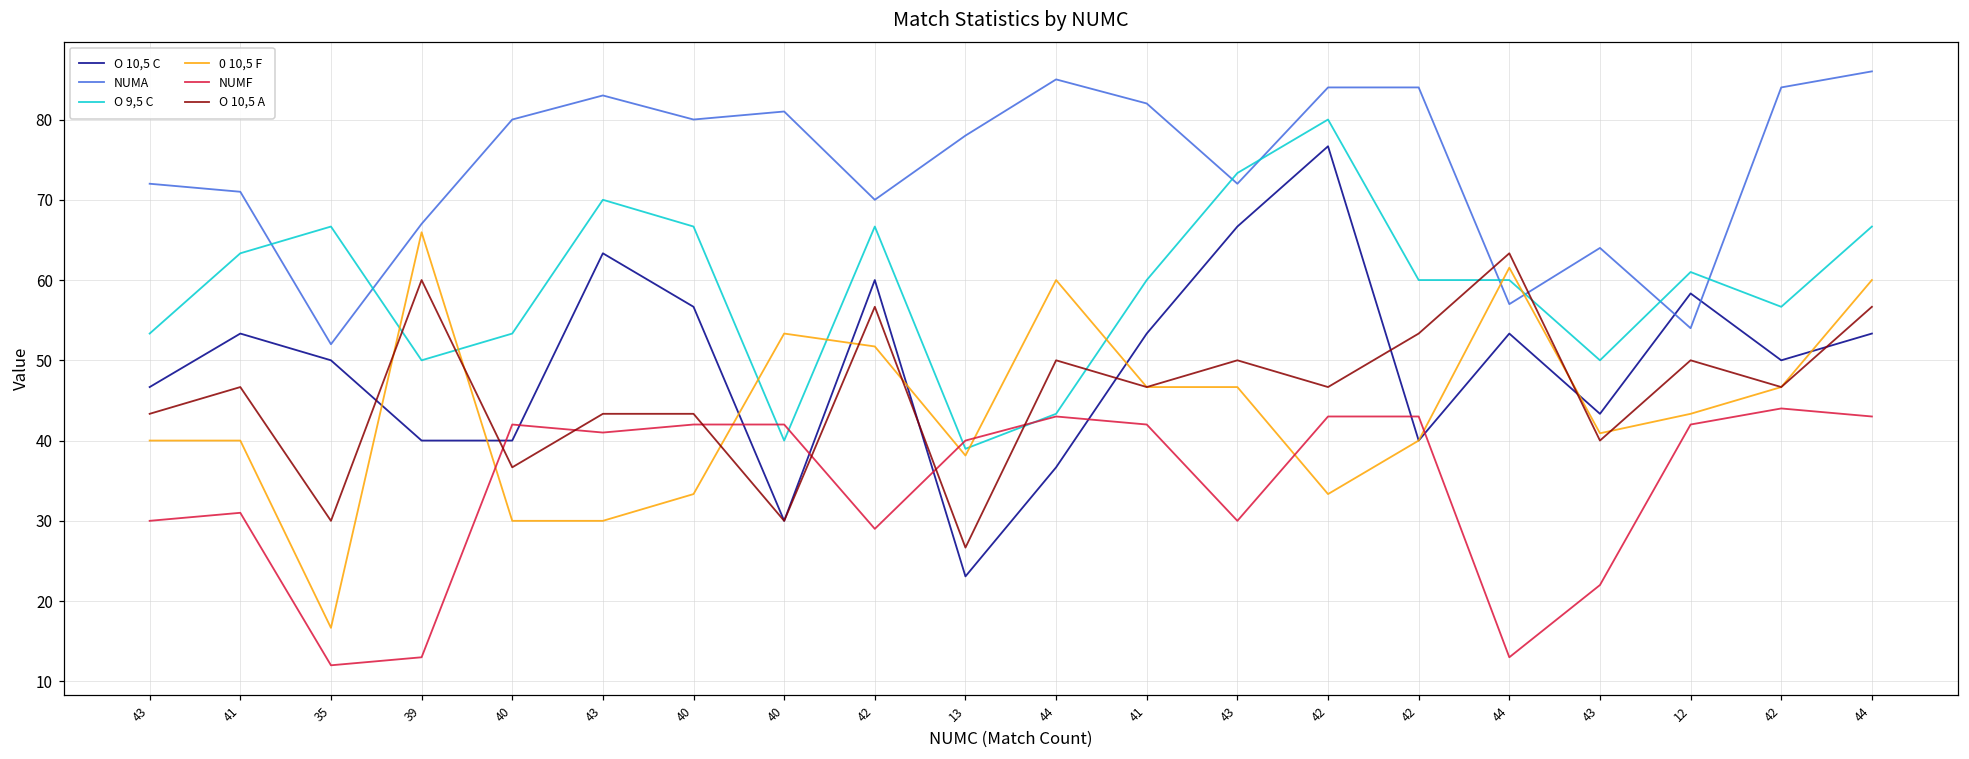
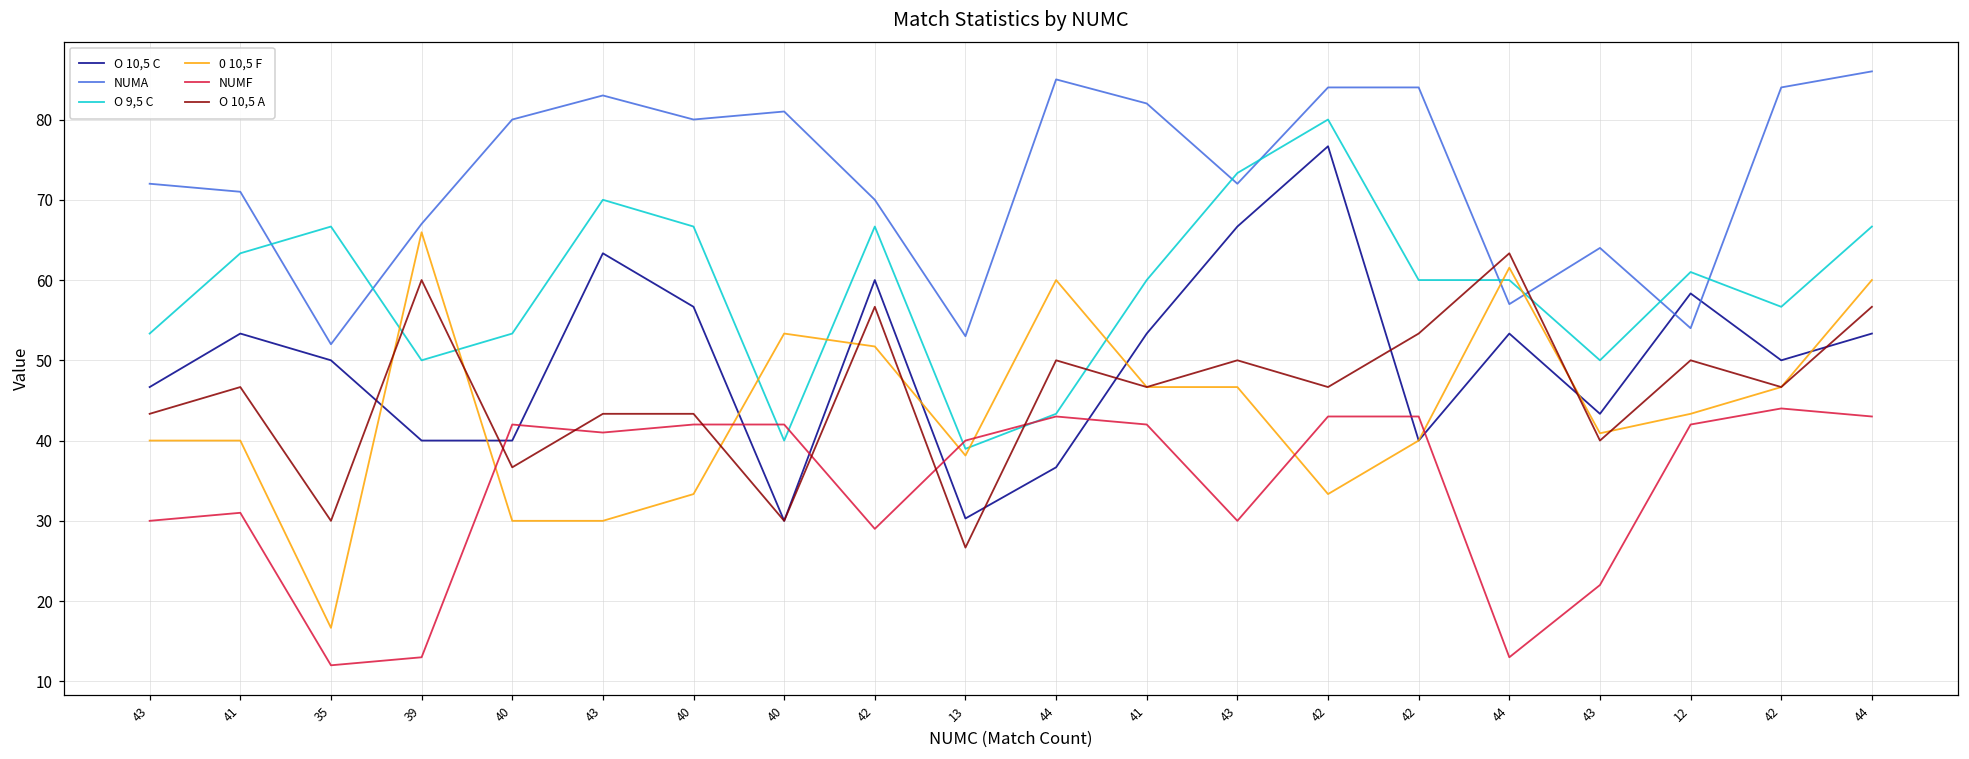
O 10,5 C, 13: 23 -> 30
NUMA, 13: 78 -> 53
